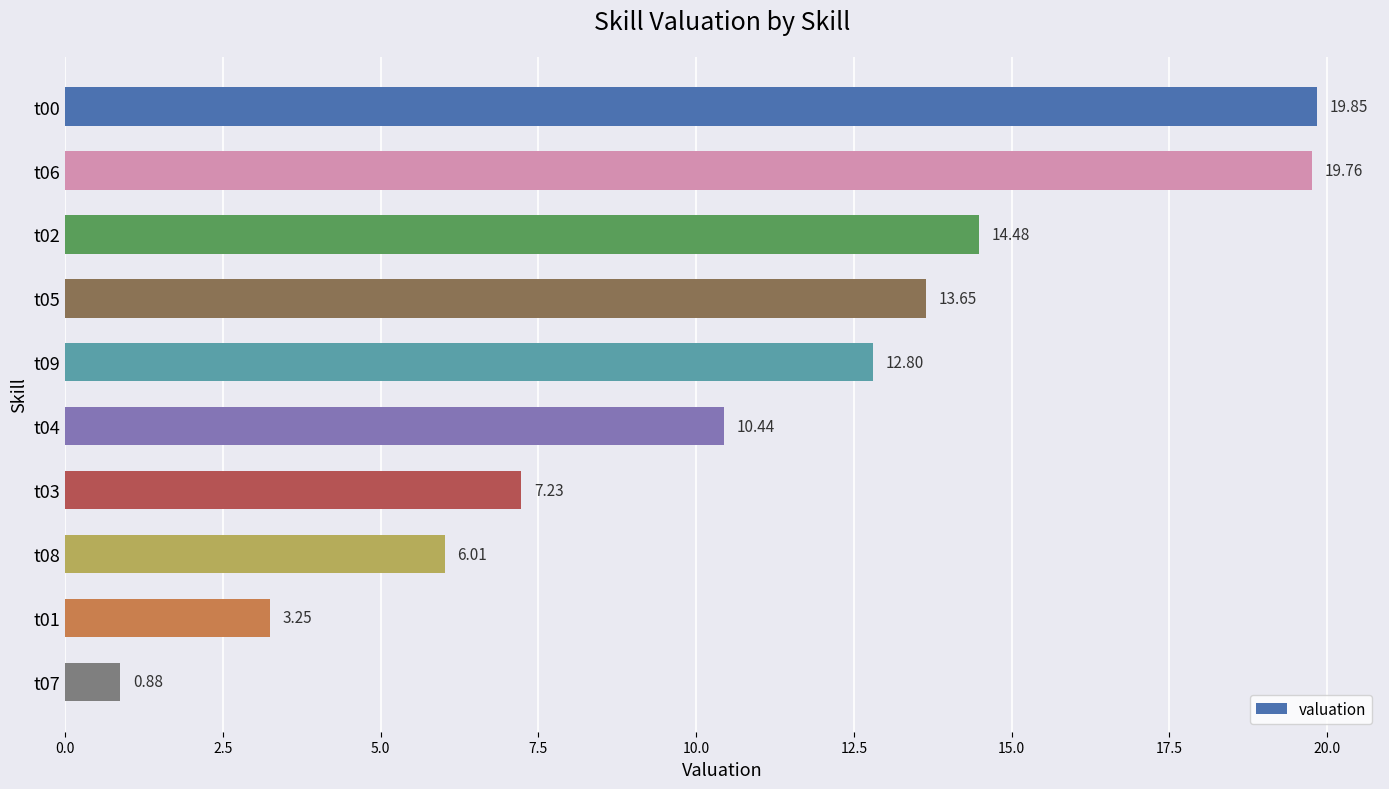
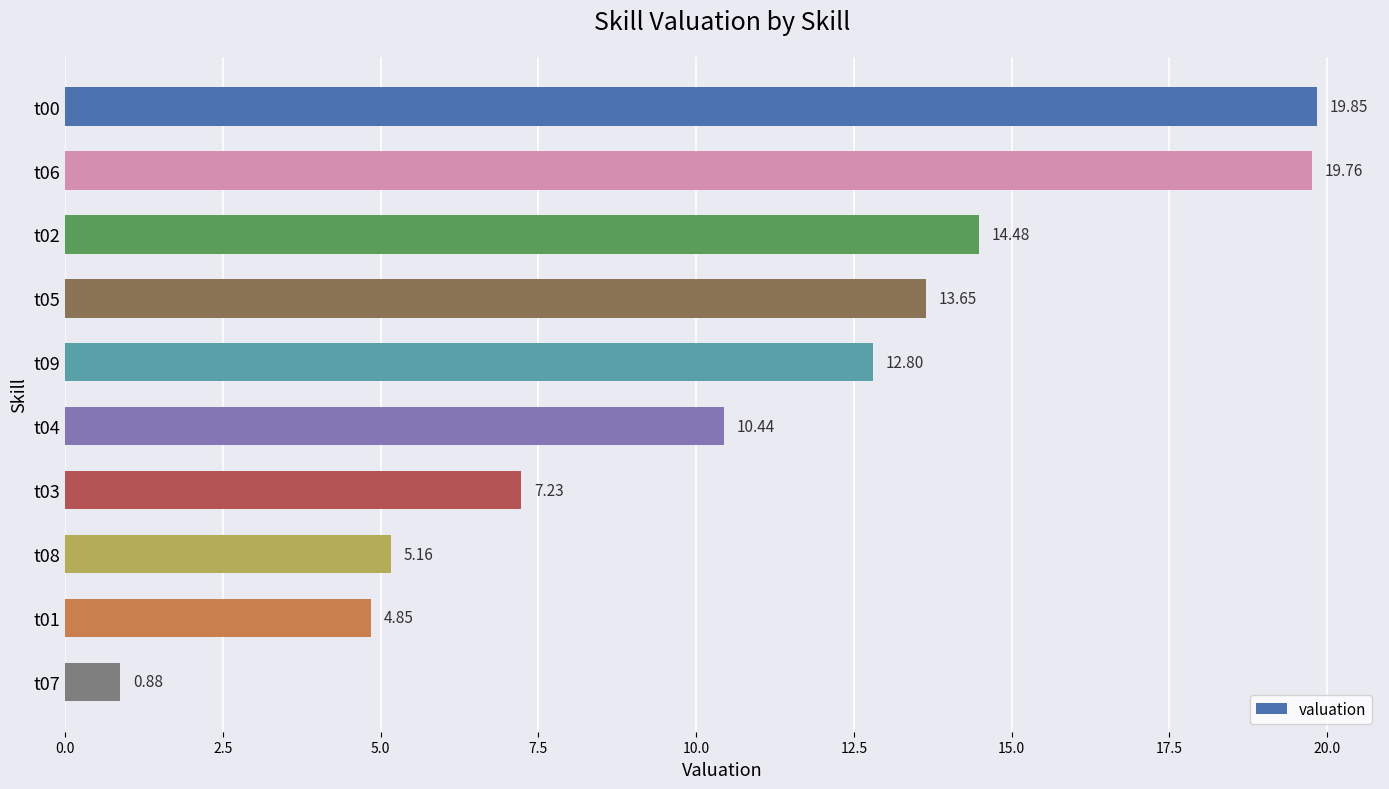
t08: 6.01 -> 5.16
t01: 3.25 -> 4.85
